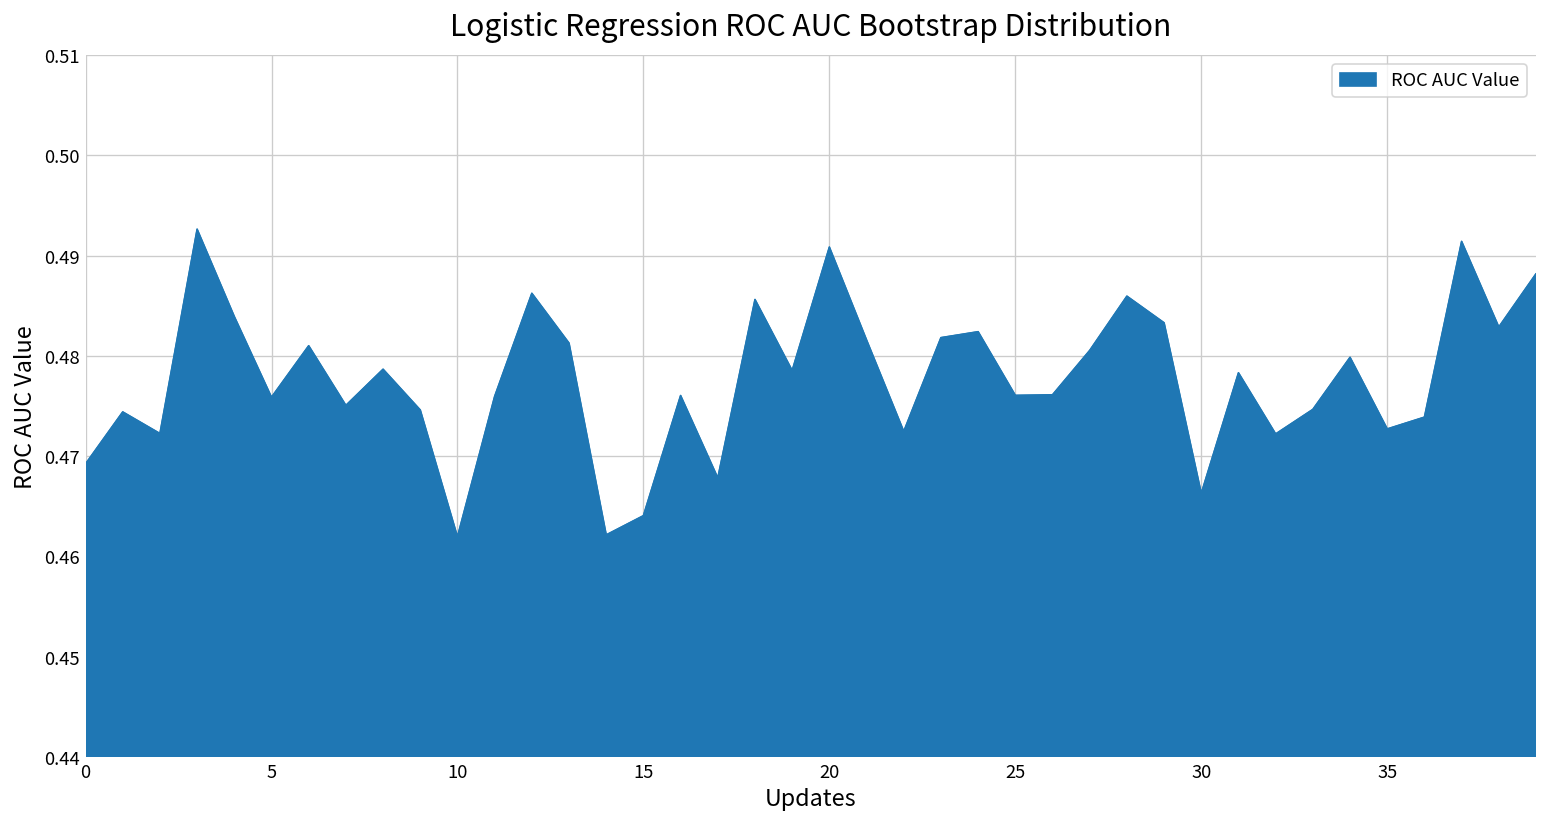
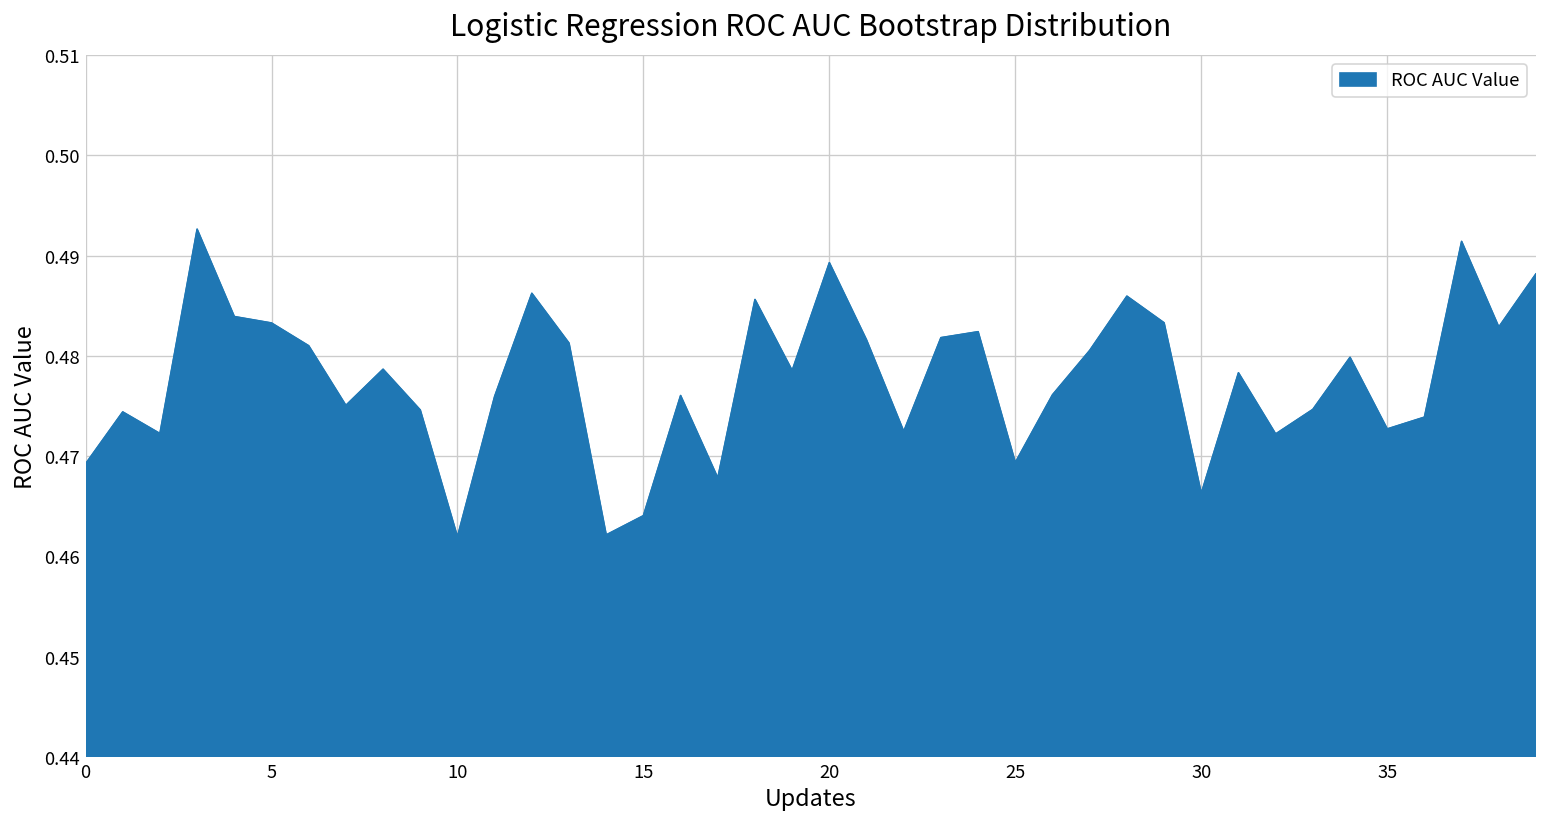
5: 0.476 -> 0.483
20: 0.491 -> 0.489
25: 0.476 -> 0.469
